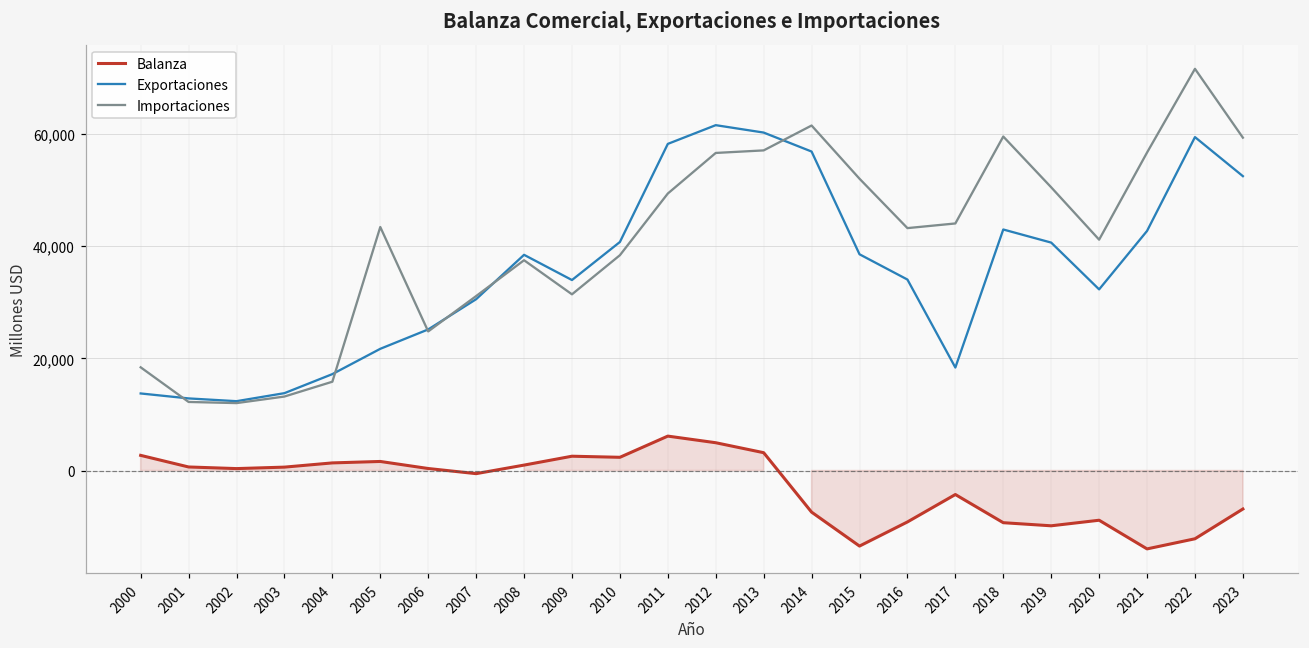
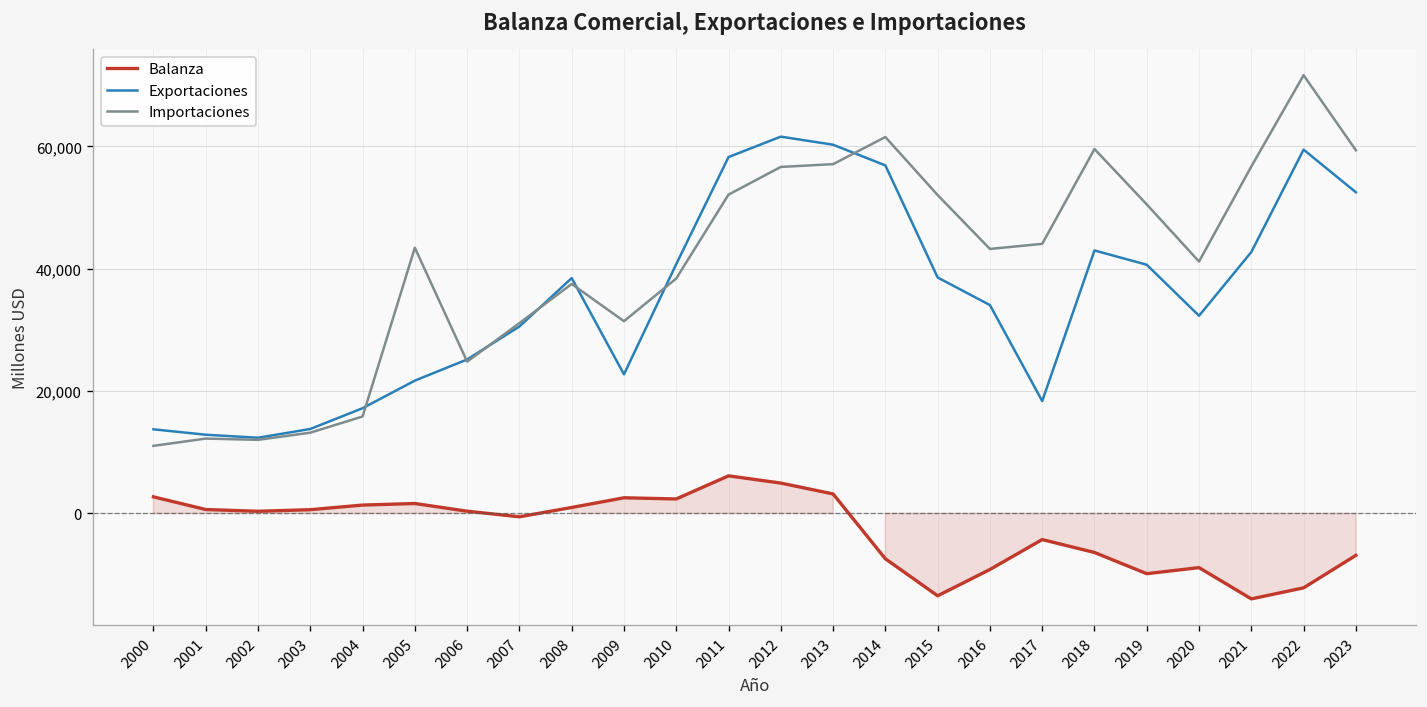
Importaciones, 2000: 18,000 -> 11,000
Exportaciones, 2009: 34,000 -> 23,000
Importaciones, 2011: 49,000 -> 52,000
Balanza, 2018: -9,000 -> -6,000
